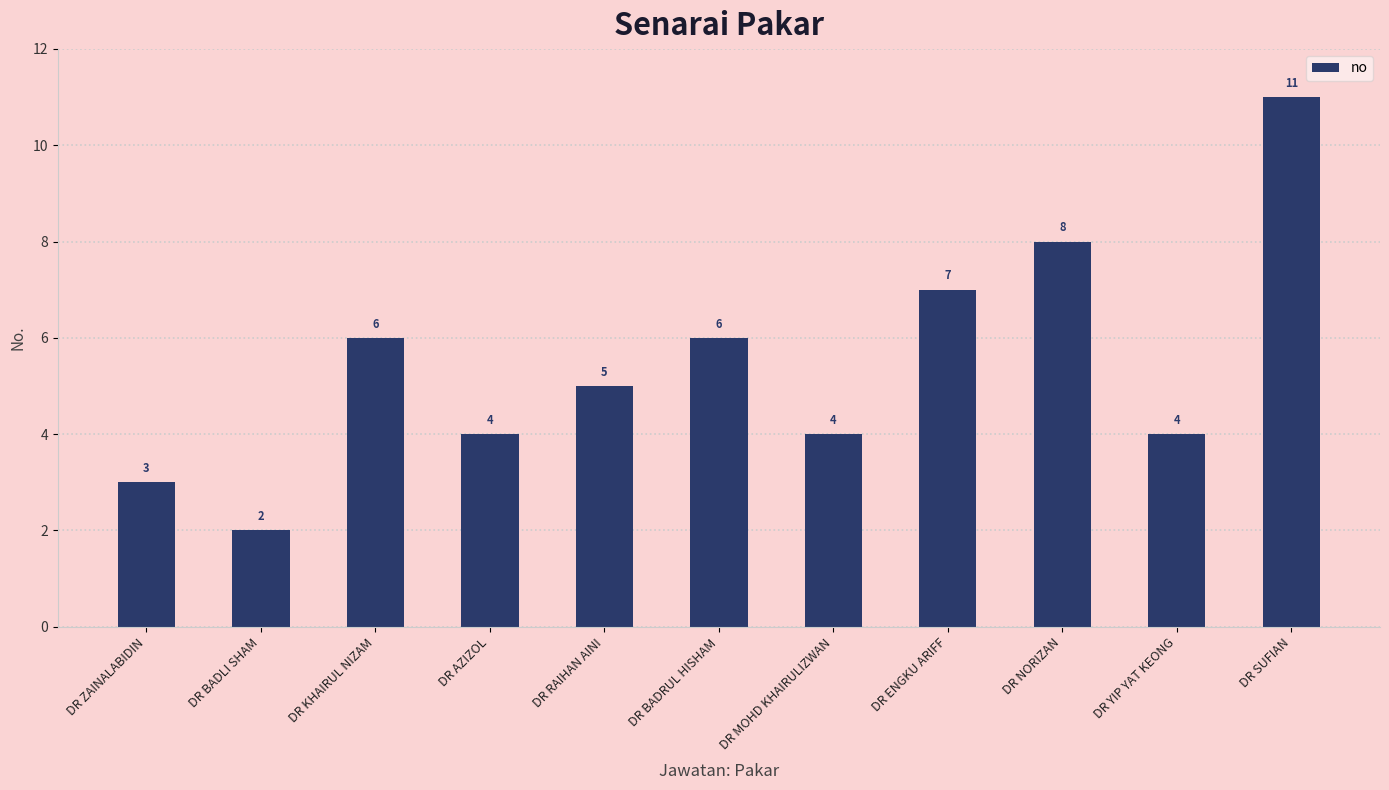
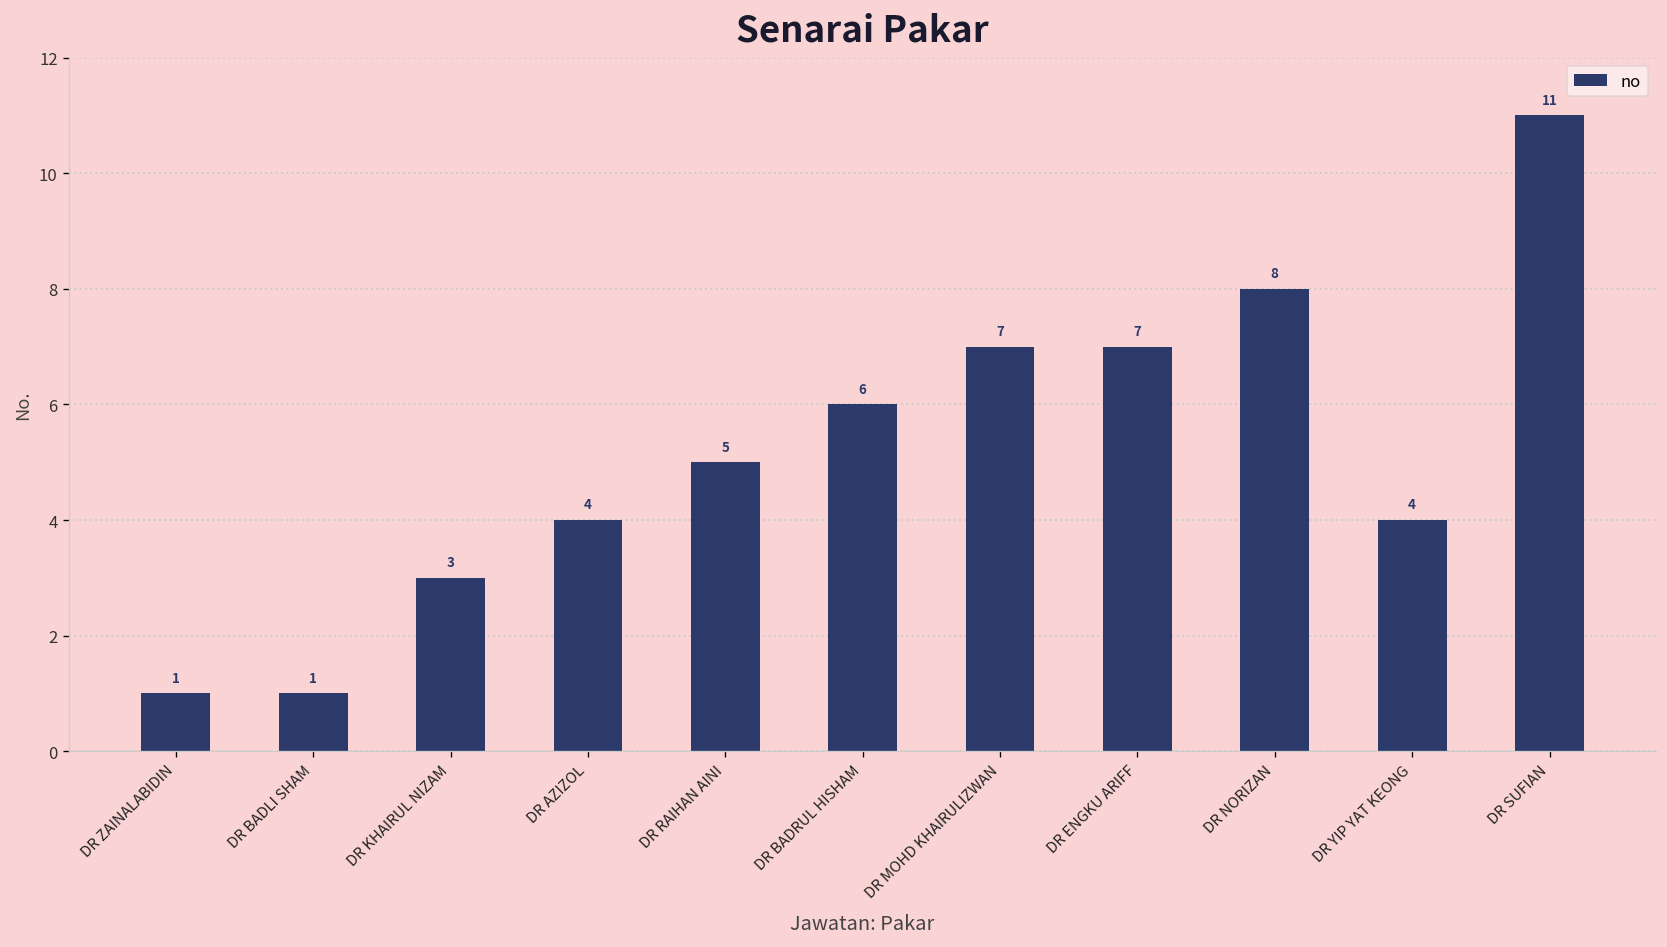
DR ZAINALABIDIN: 3 -> 1
DR BADLI SHAM: 2 -> 1
DR KHAIRUL NIZAM: 6 -> 3
DR MOHD KHAIRULIZWAN: 4 -> 7
